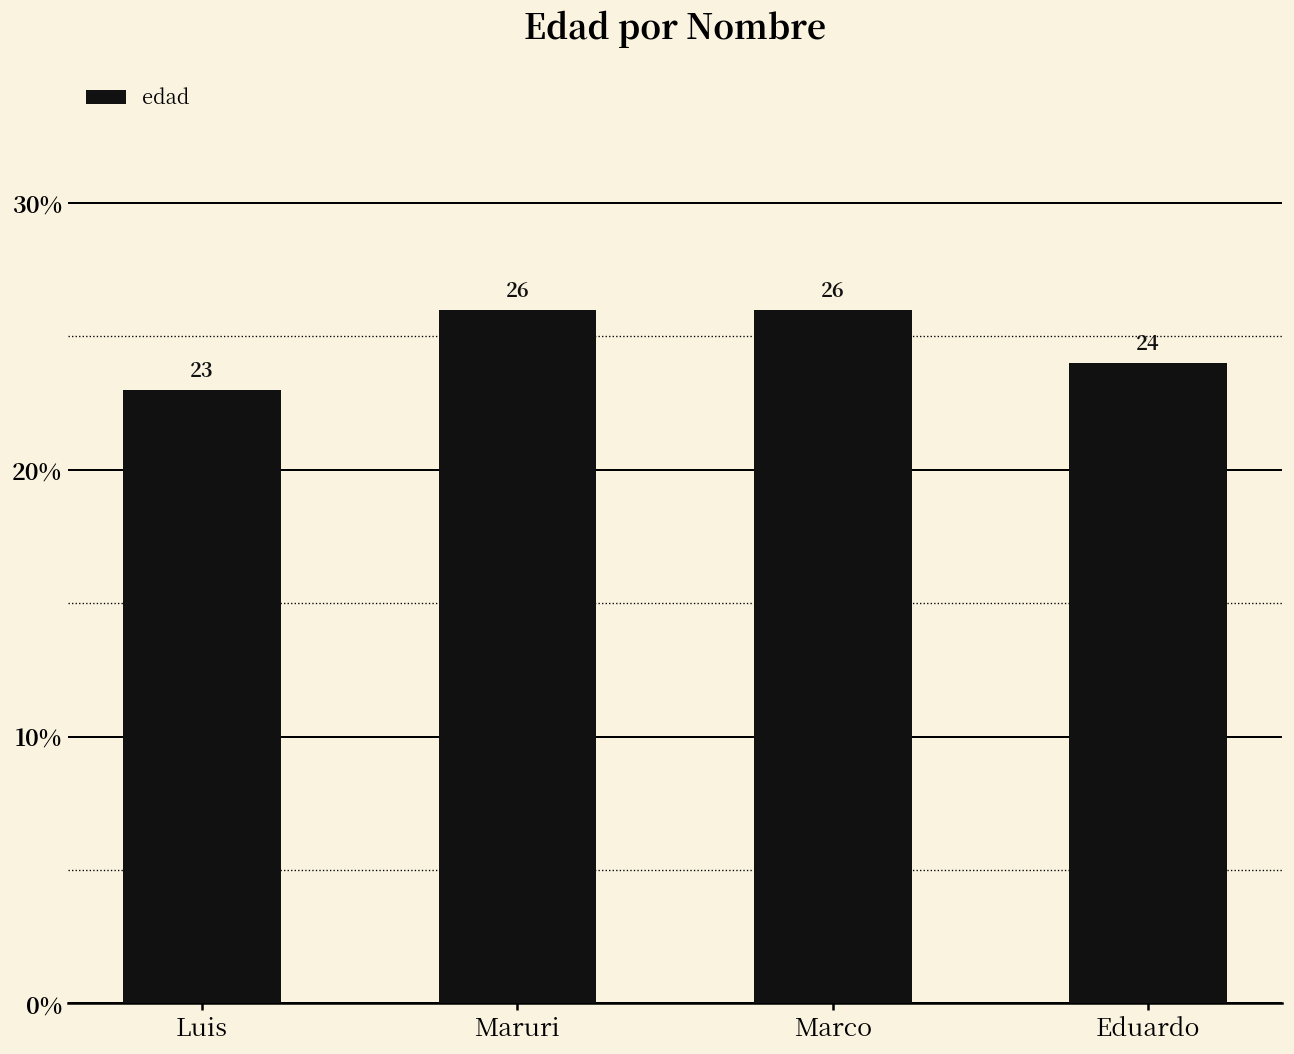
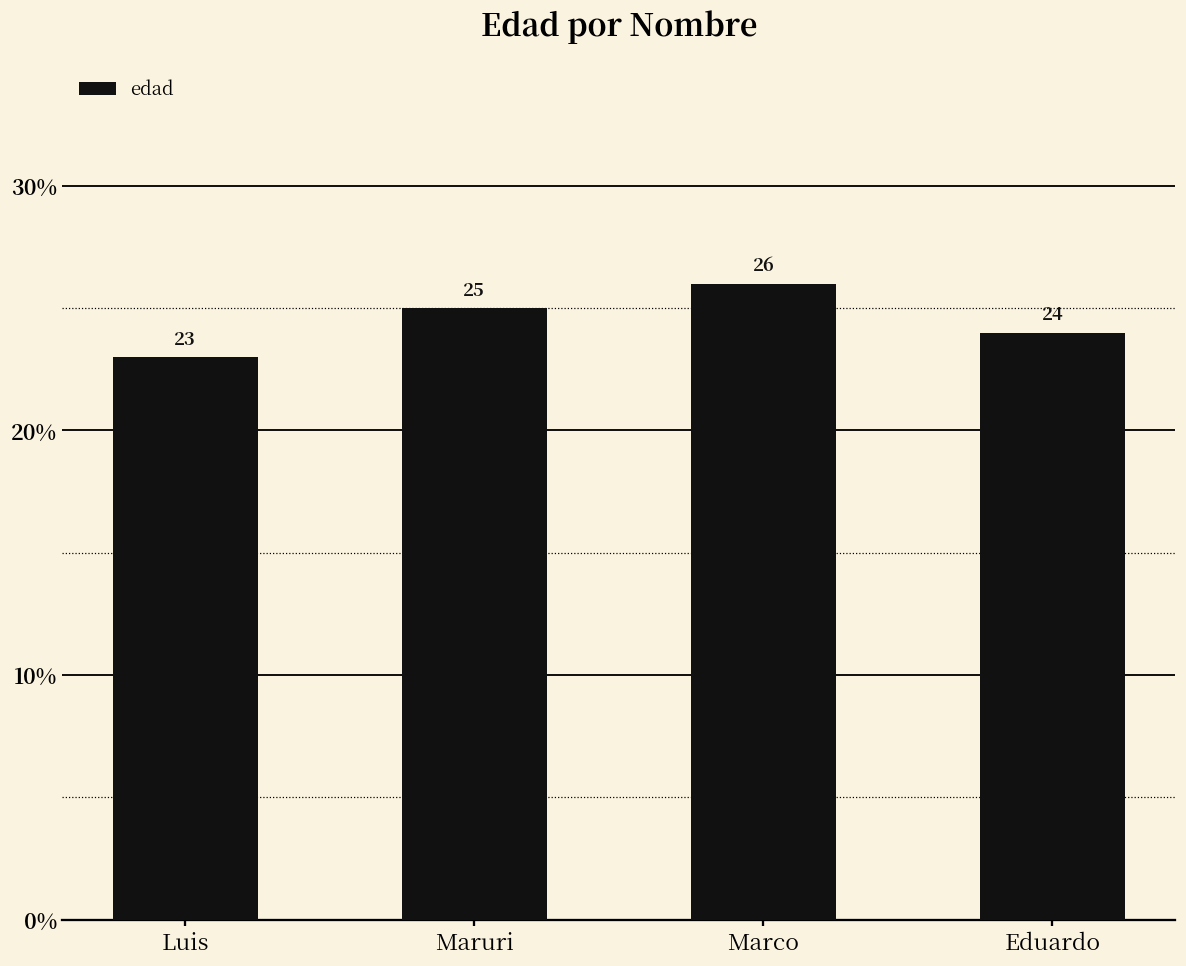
Maruri: 26 -> 25
